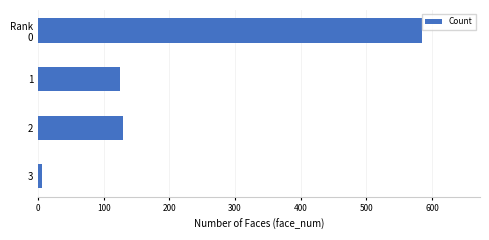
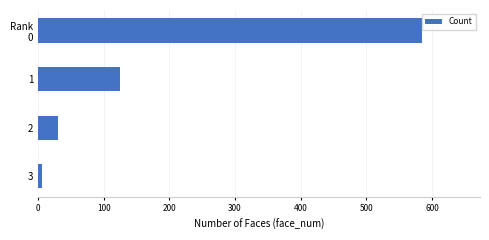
2: 130 -> 30
